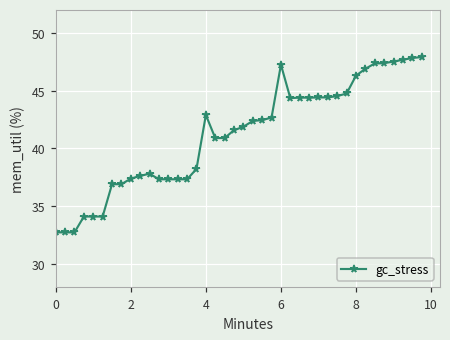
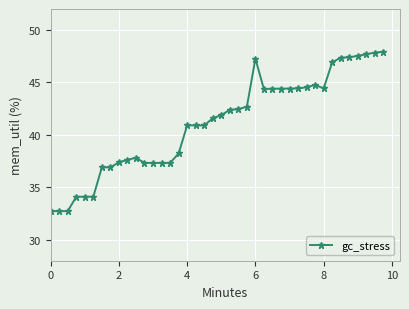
4: 42.9 -> 40.9
8: 46.3 -> 44.4
